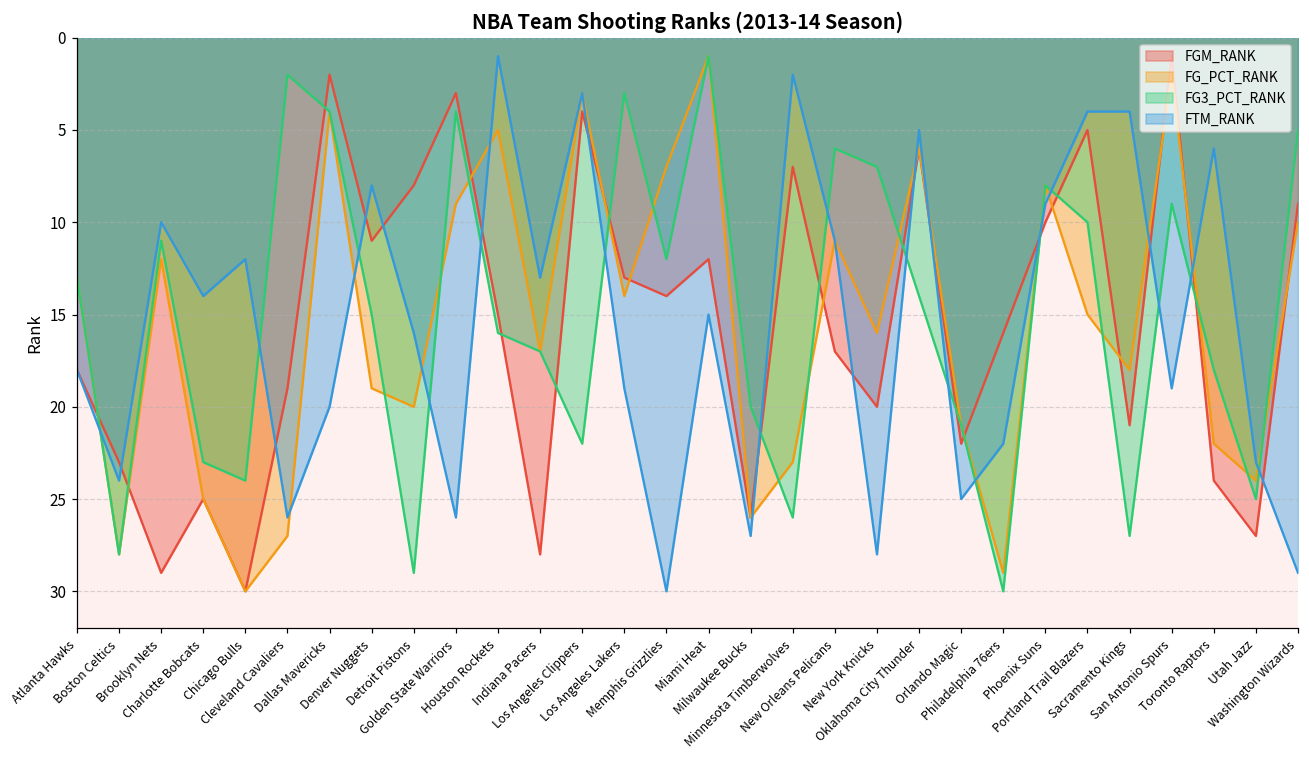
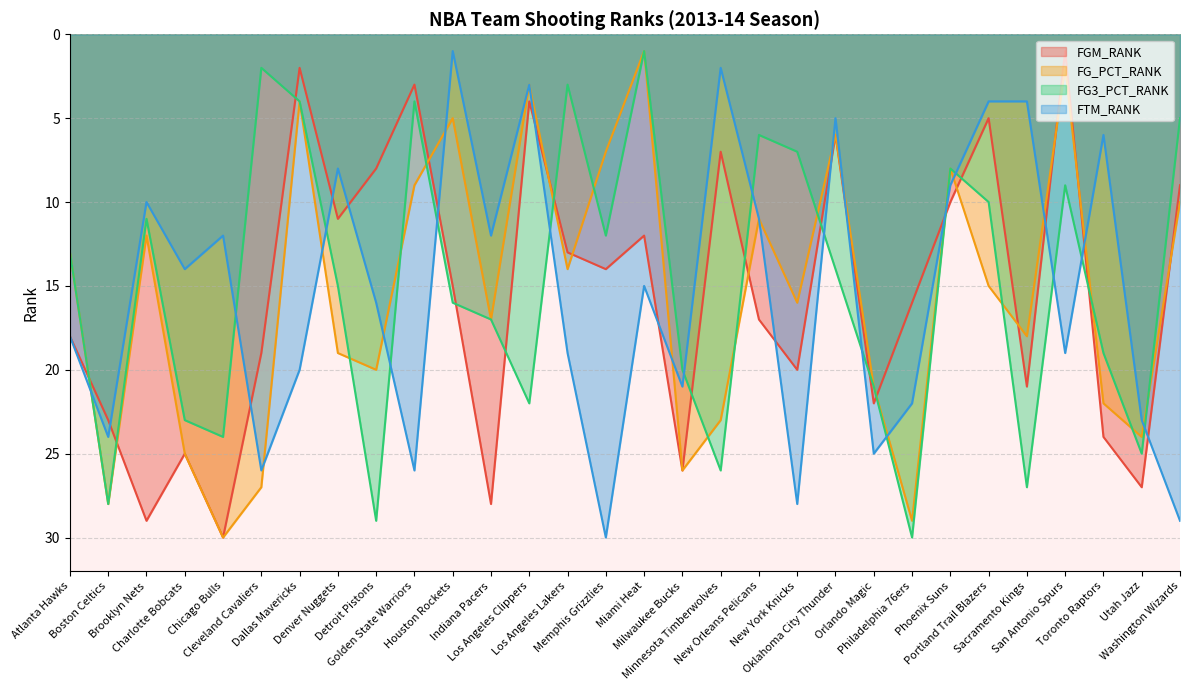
FTM_RANK, Indiana Pacers: 13 -> 12
FTM_RANK, Milwaukee Bucks: 27 -> 21
FG3_PCT_RANK, Toronto Raptors: 18 -> 19
